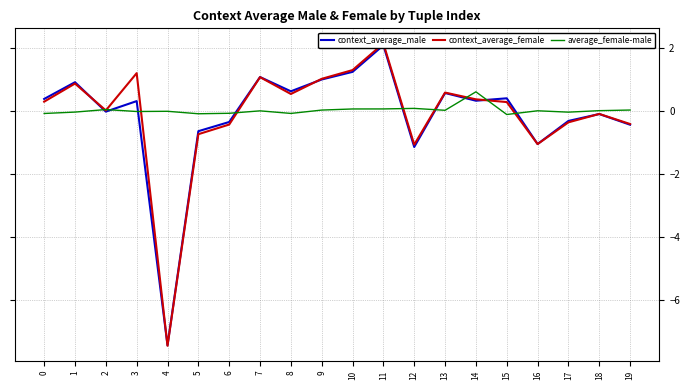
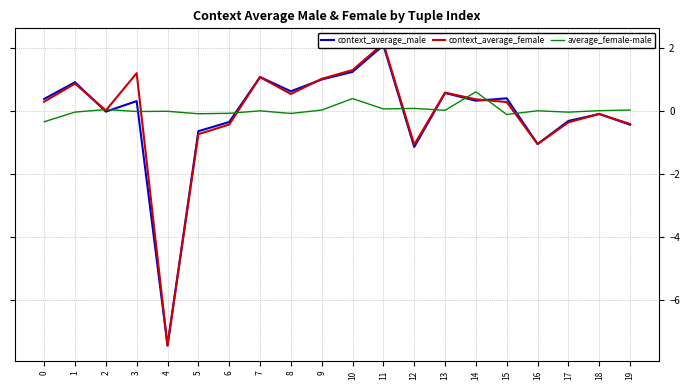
average_female-male, 0: -0.1 -> -0.4
average_female-male, 10: 0.1 -> 0.4
